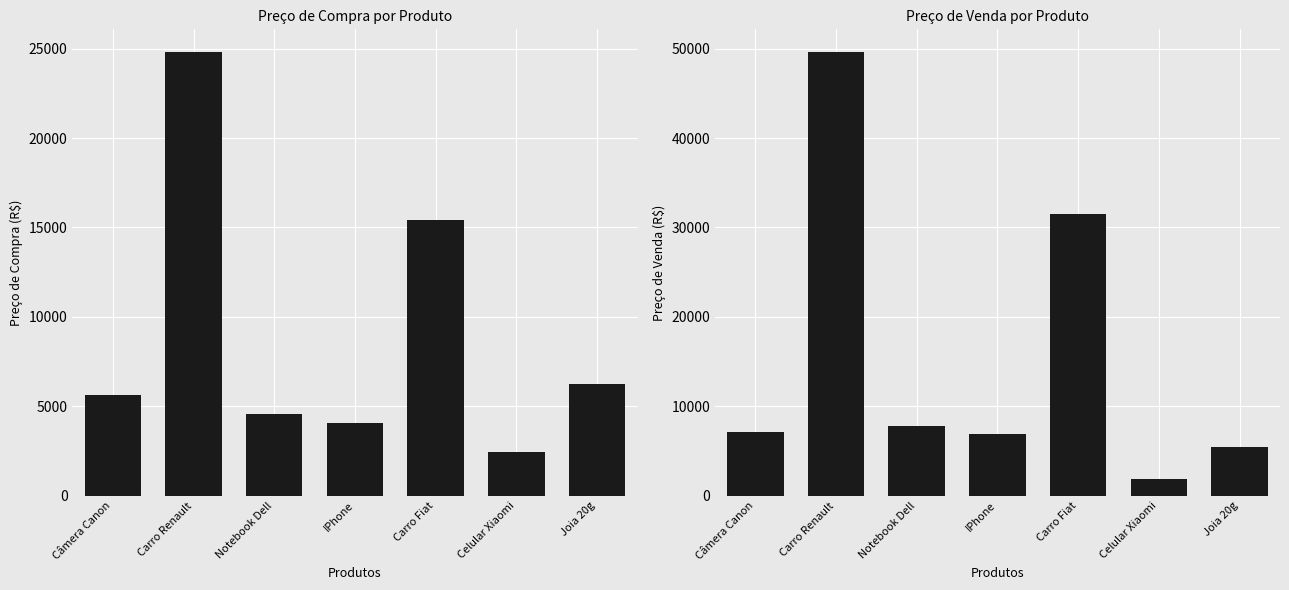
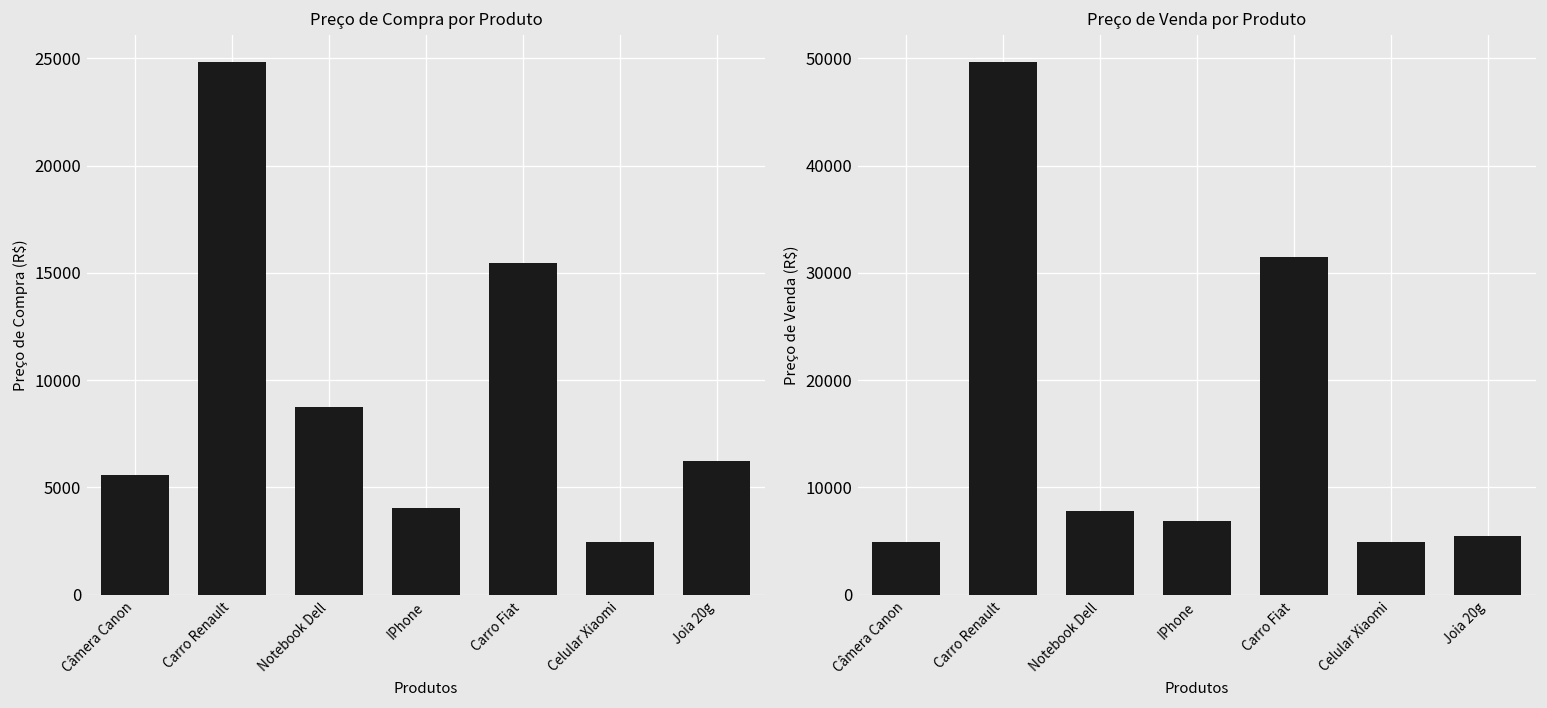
Preço de Compra por Produto, Notebook Dell: 4600 -> 8700
Preço de Venda por Produto, Câmera Canon: 7000 -> 5000
Preço de Venda por Produto, Celular Xiaomi: 2000 -> 5000
